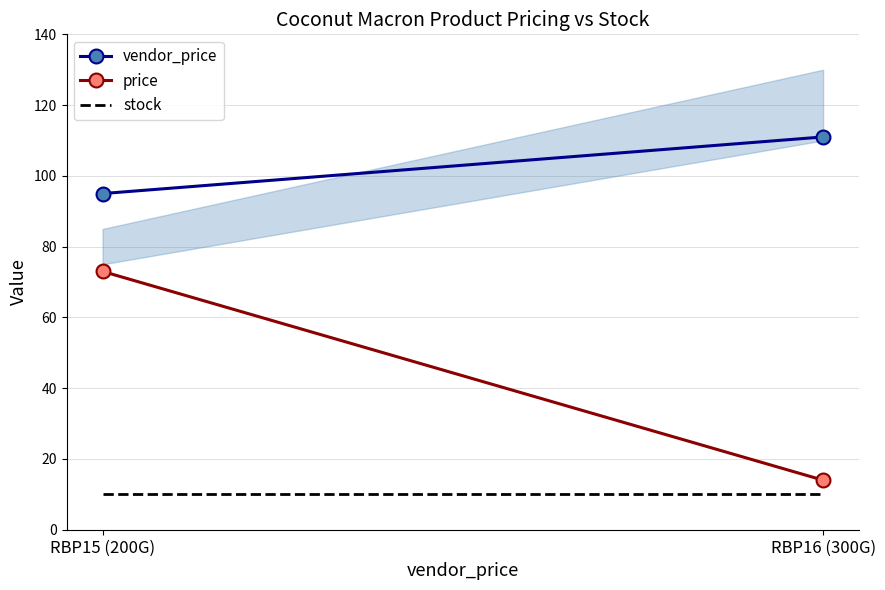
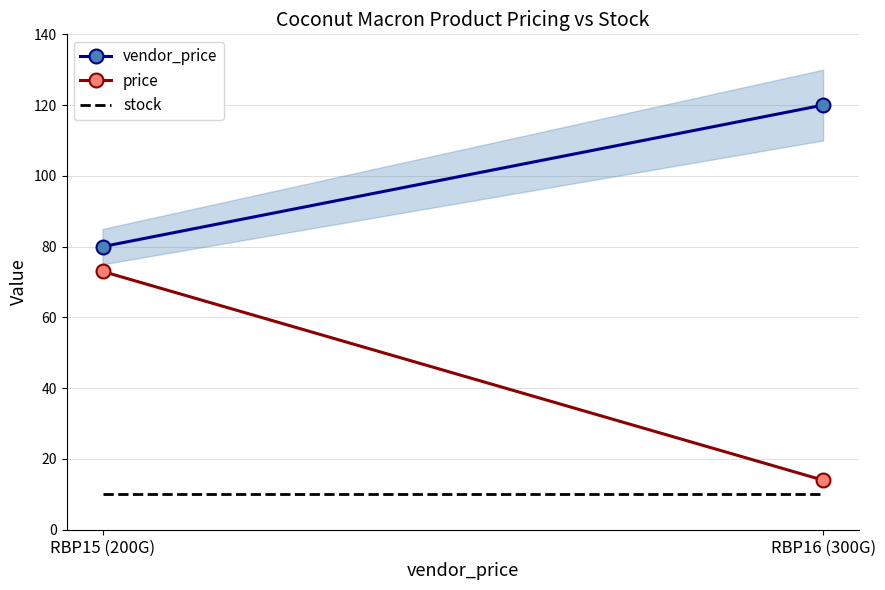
vendor_price, RBP15 (200G): 95 -> 80
vendor_price, RBP16 (300G): 111 -> 120
